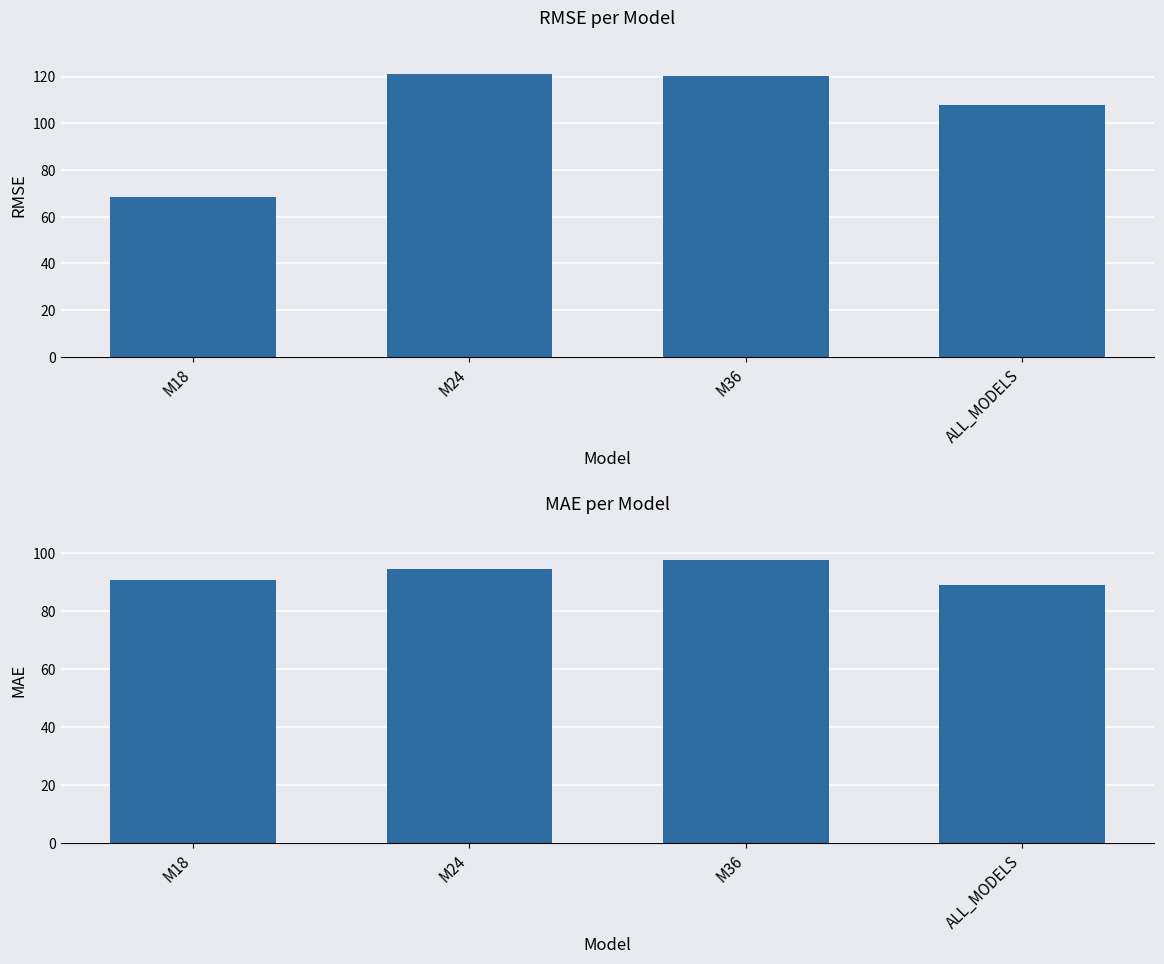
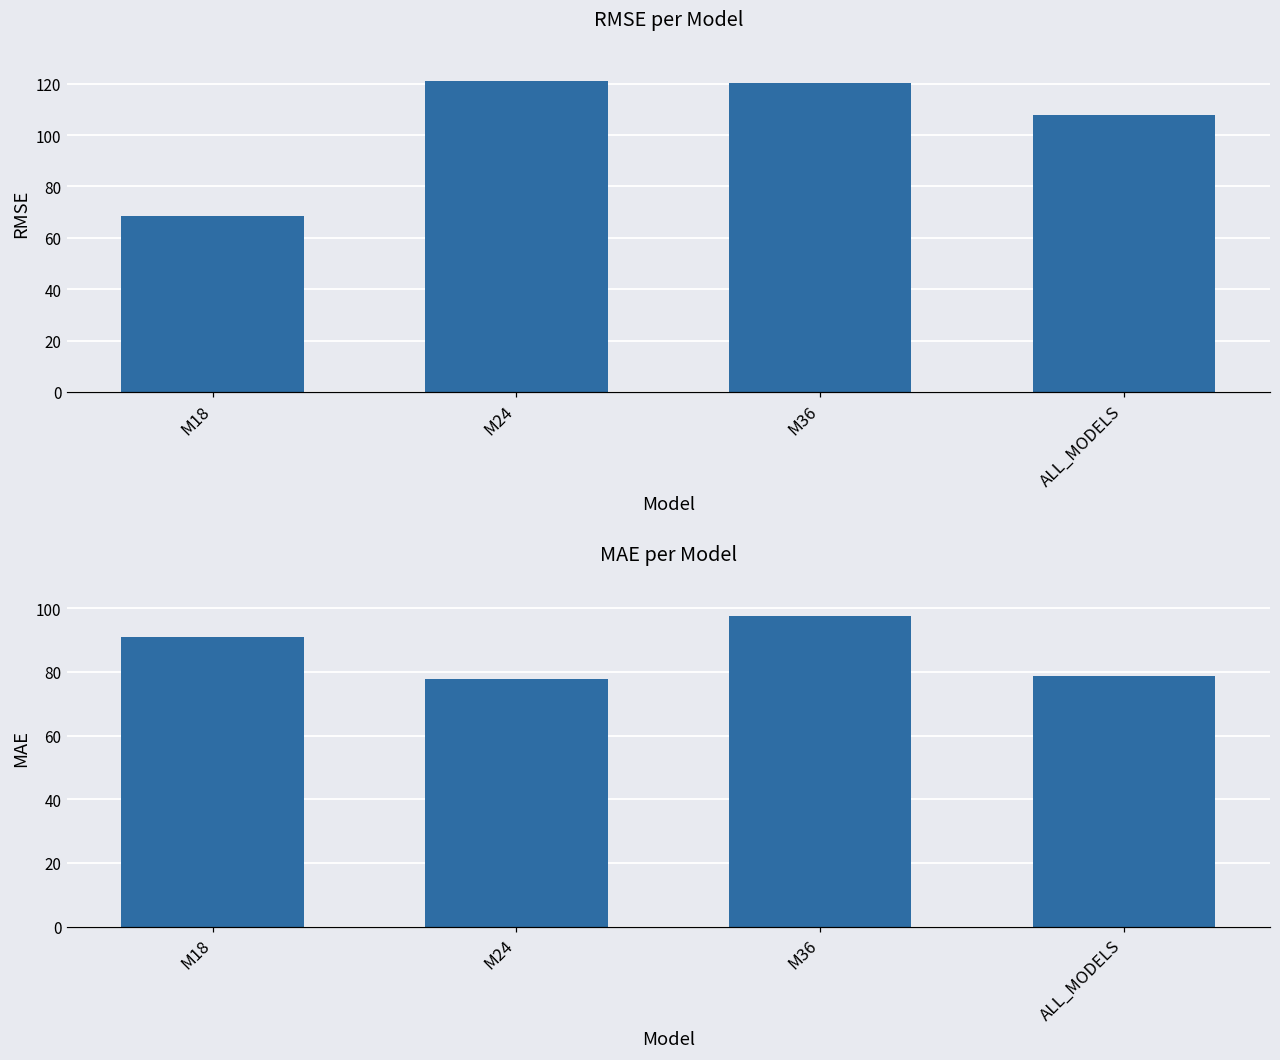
MAE per Model, M24: 94 -> 78
MAE per Model, ALL_MODELS: 89 -> 79
